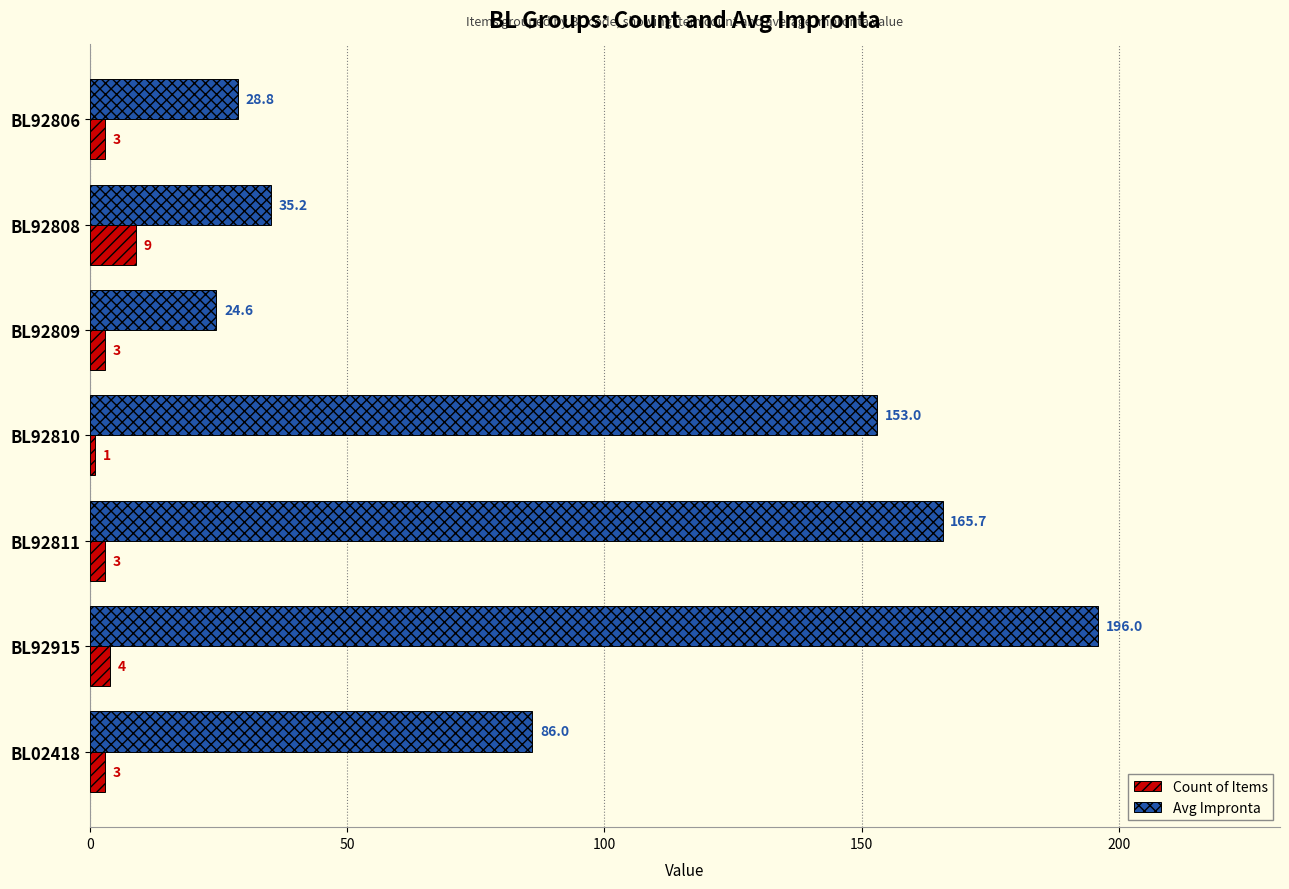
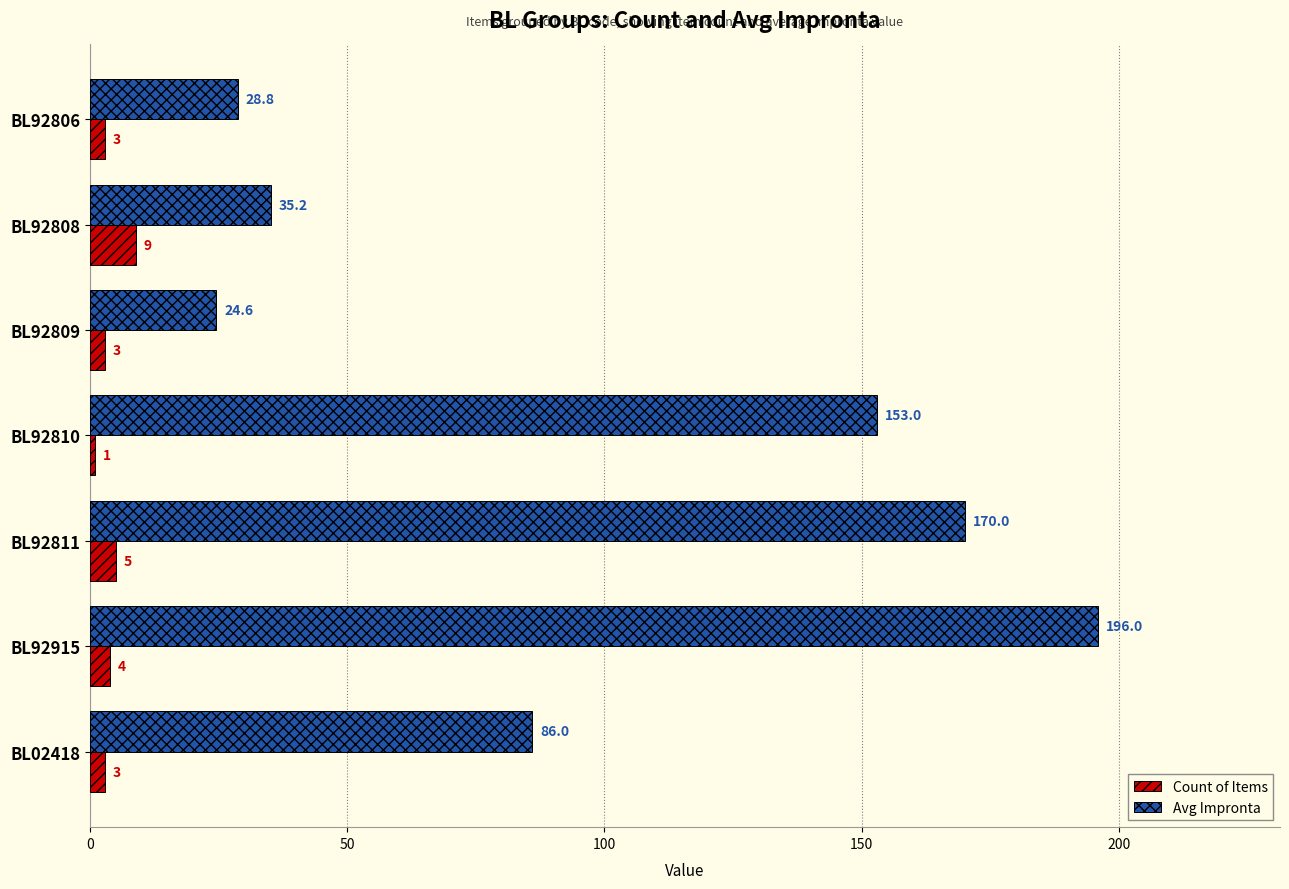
Avg Impronta, BL92811: 165.7 -> 170.0
Count of Items, BL92811: 3 -> 5
